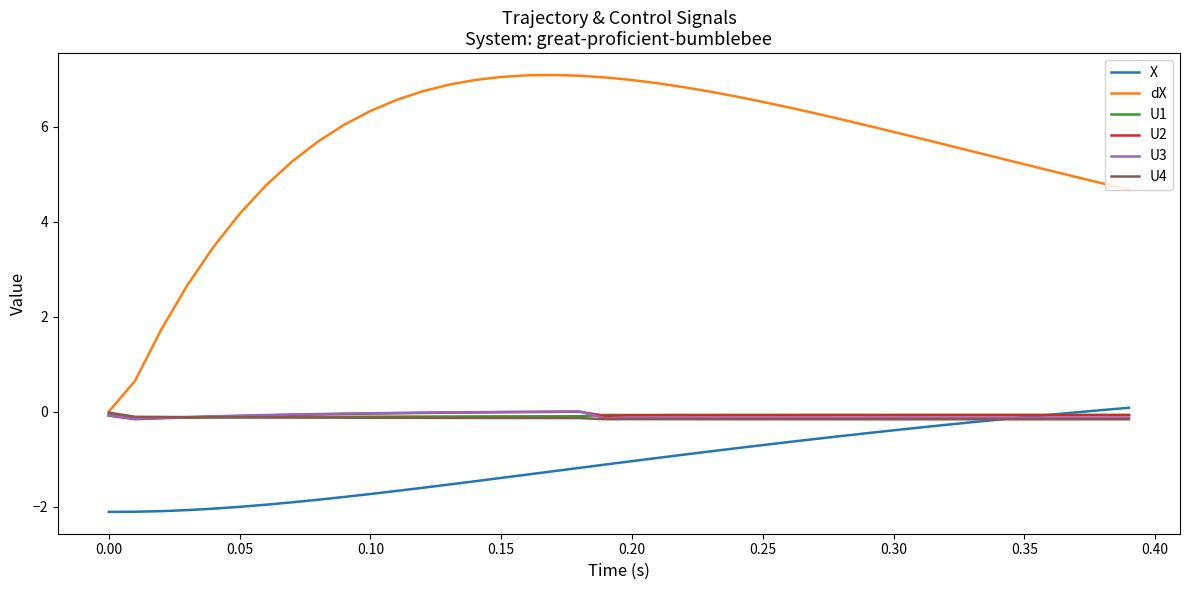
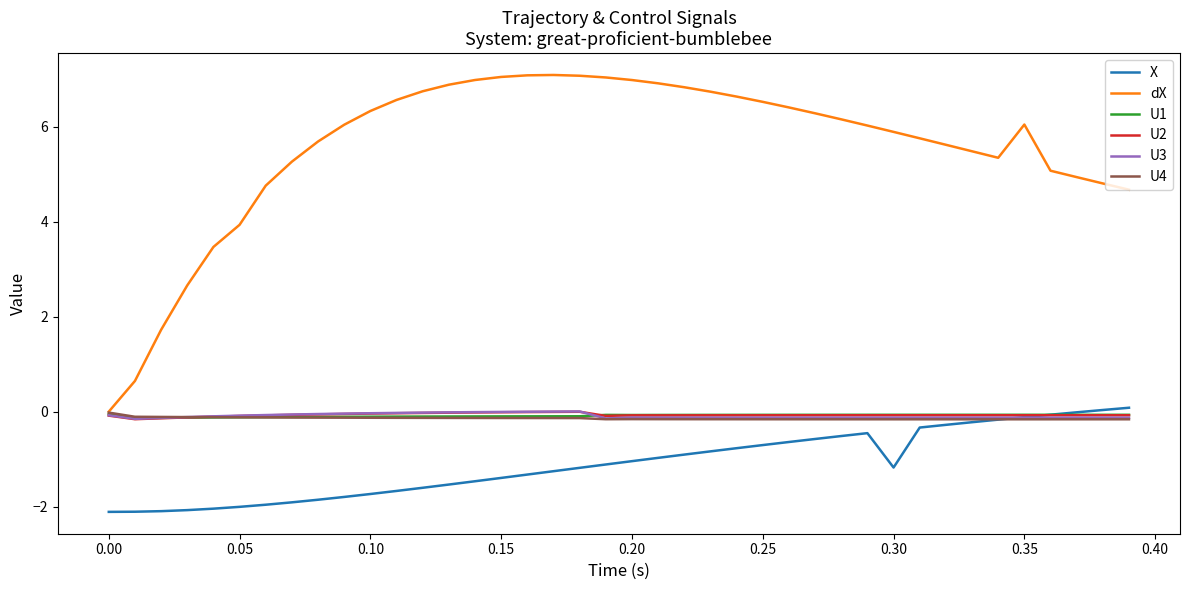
dX, 0.05: 4.2 -> 3.9
X, 0.30: -0.4 -> -1.2
dX, 0.35: 5.2 -> 6.0
